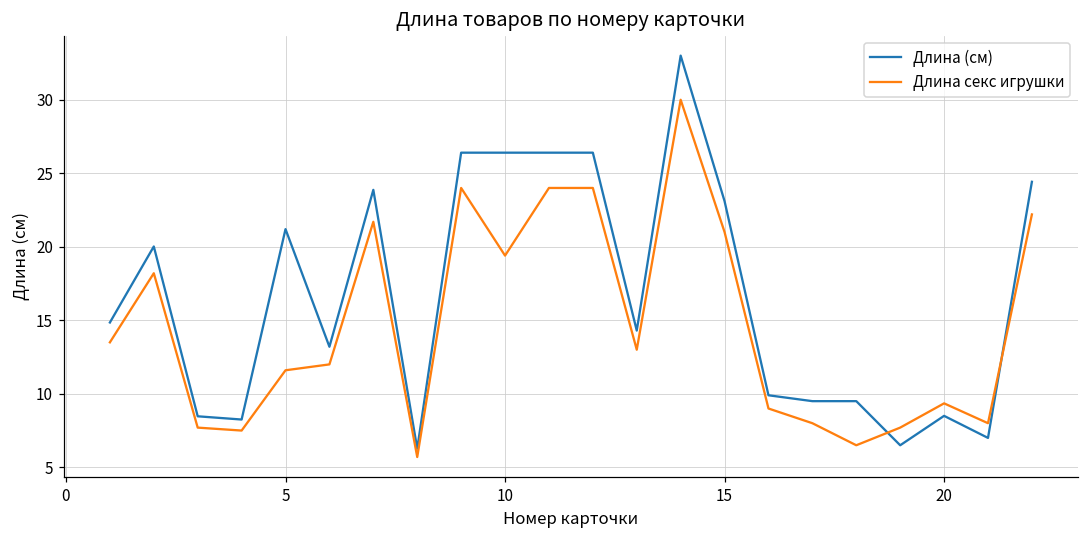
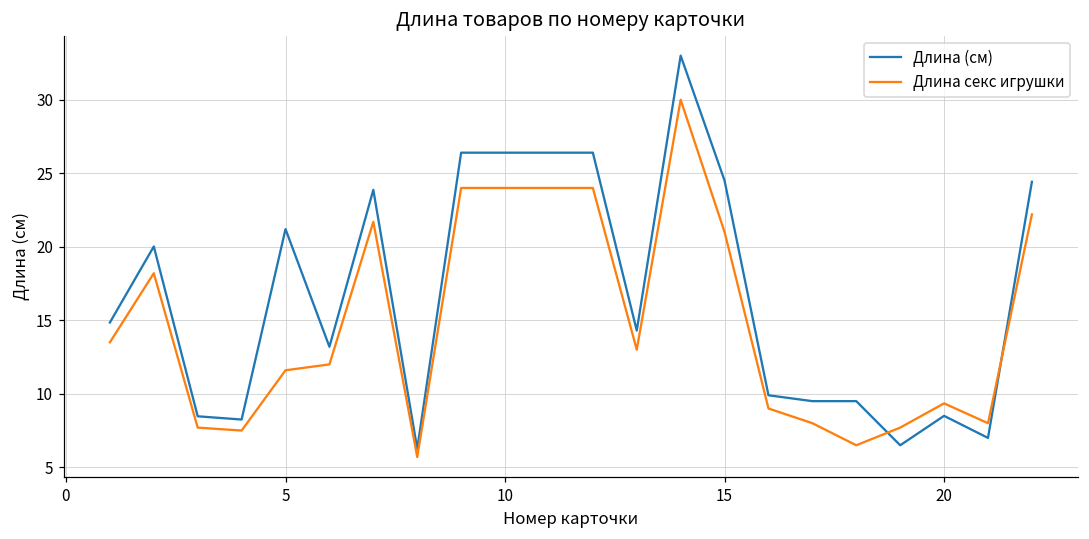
Длина секс игрушки, 10: 19.4 -> 24.0
Длина (см), 15: 23.1 -> 24.5
